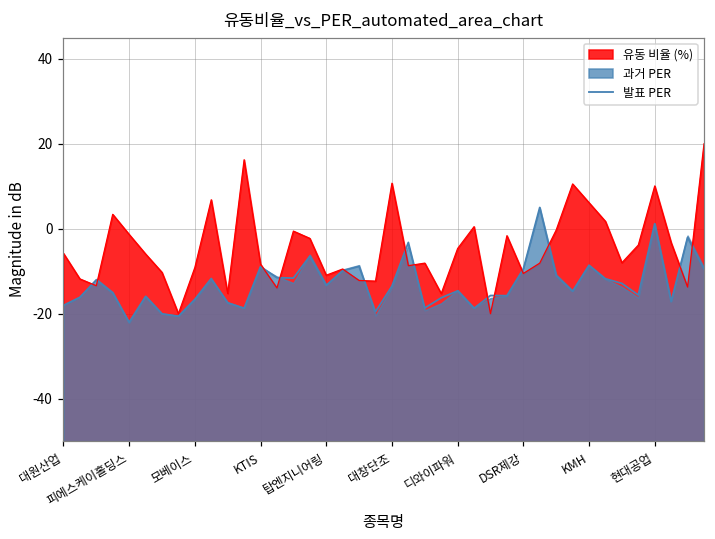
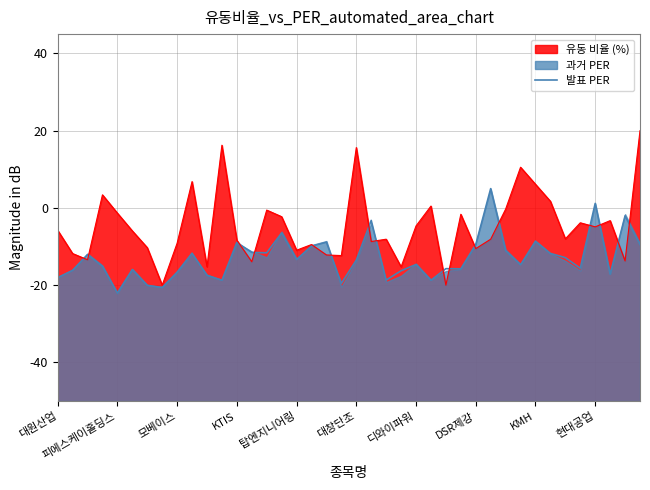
유동 비율 (%), 대창단조: 11 -> 16
유동 비율 (%), 현대공업: 10 -> -5
